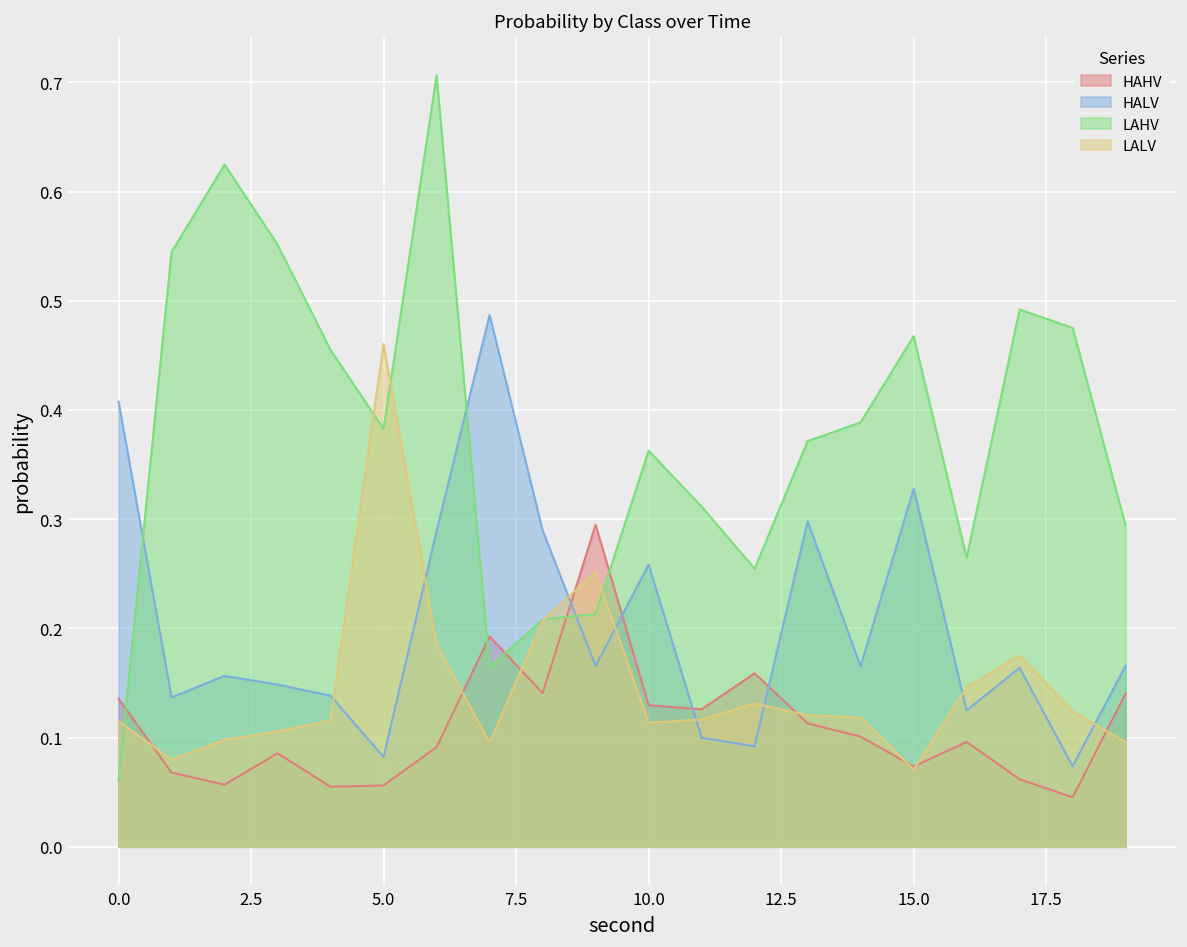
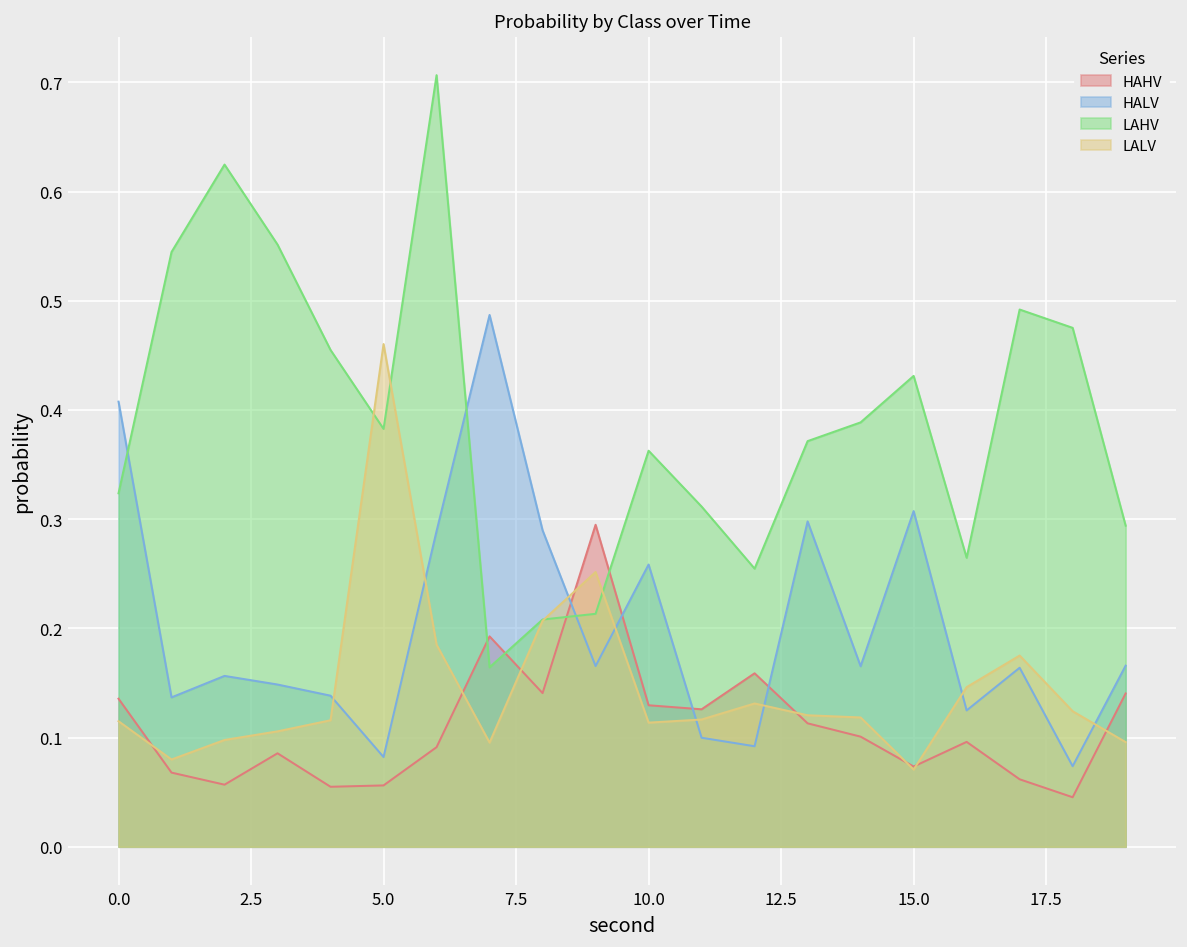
LAHV, 0.0: 0.06 -> 0.32
HALV, 15.0: 0.33 -> 0.31
LAHV, 15.0: 0.47 -> 0.43
